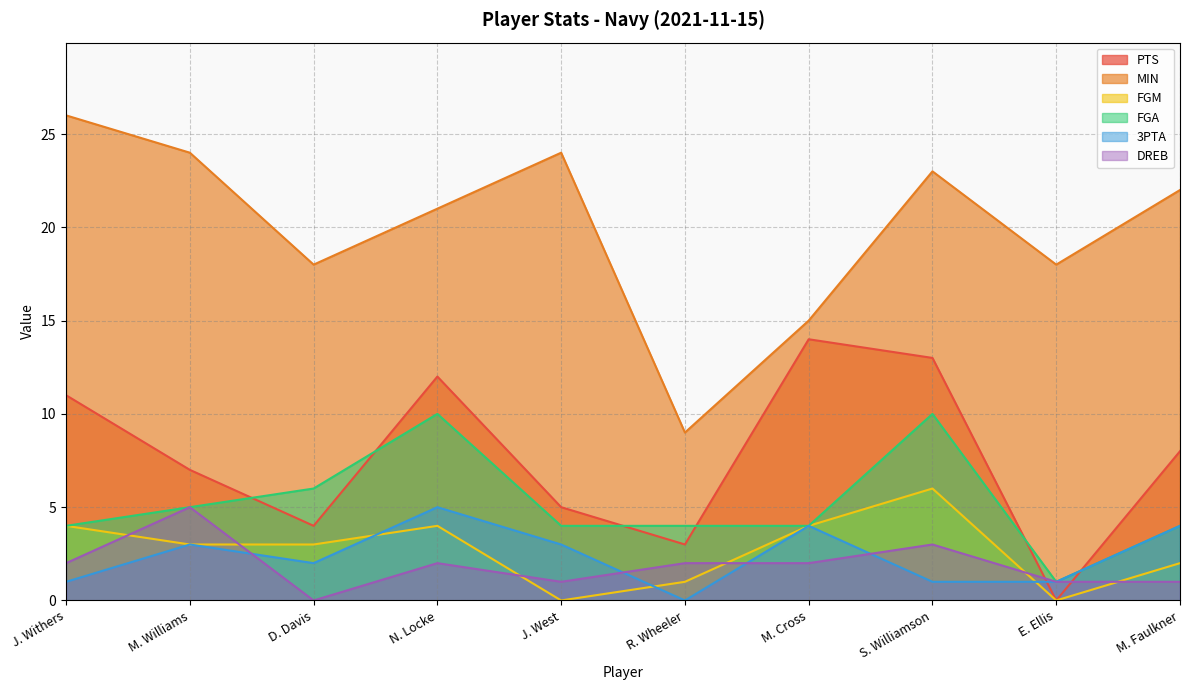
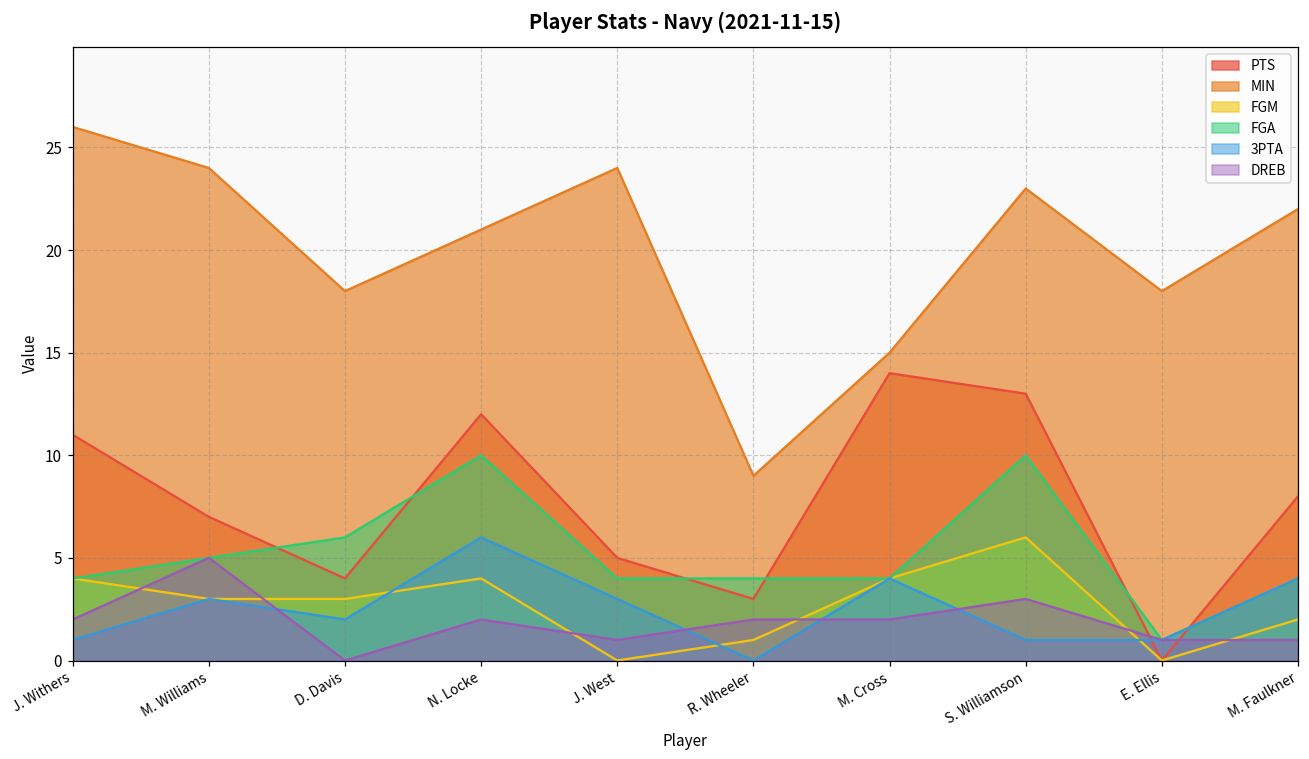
3PTA, N. Locke: 5 -> 6
